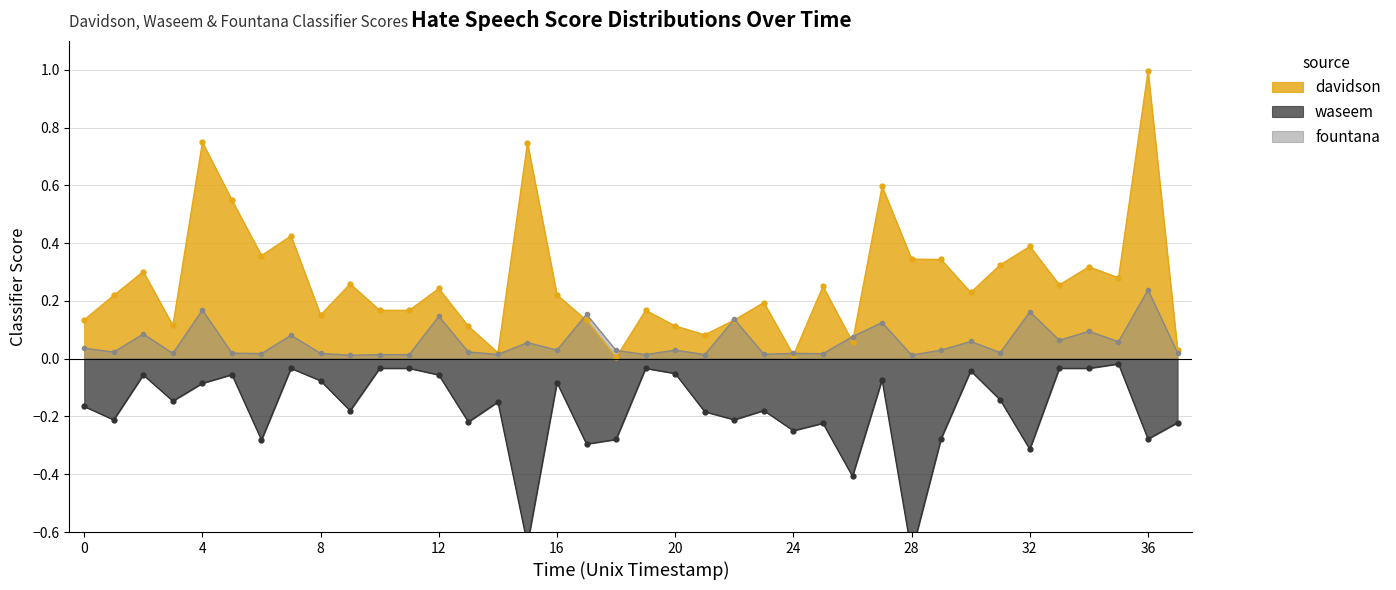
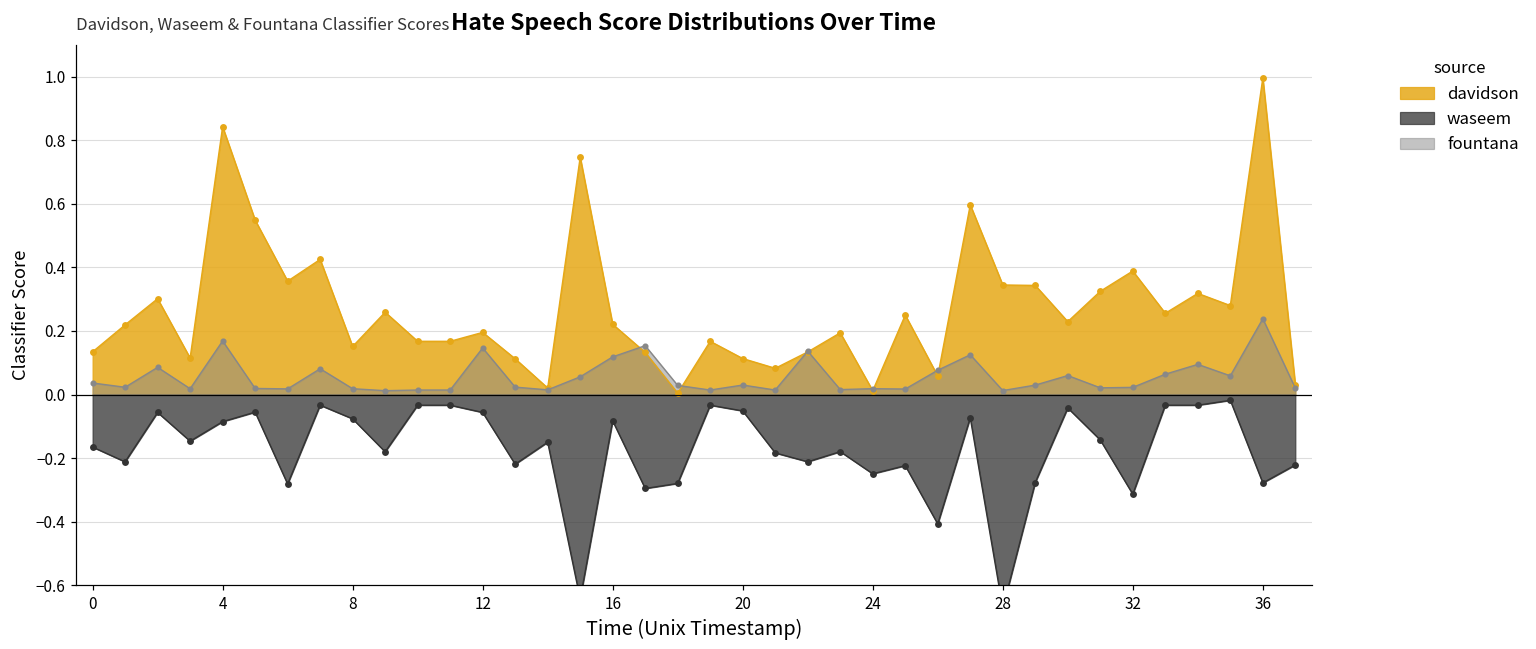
davidson, 4: 0.75 -> 0.84
davidson, 12: 0.24 -> 0.20
fountana, 16: 0.03 -> 0.12
fountana, 32: 0.16 -> 0.02
